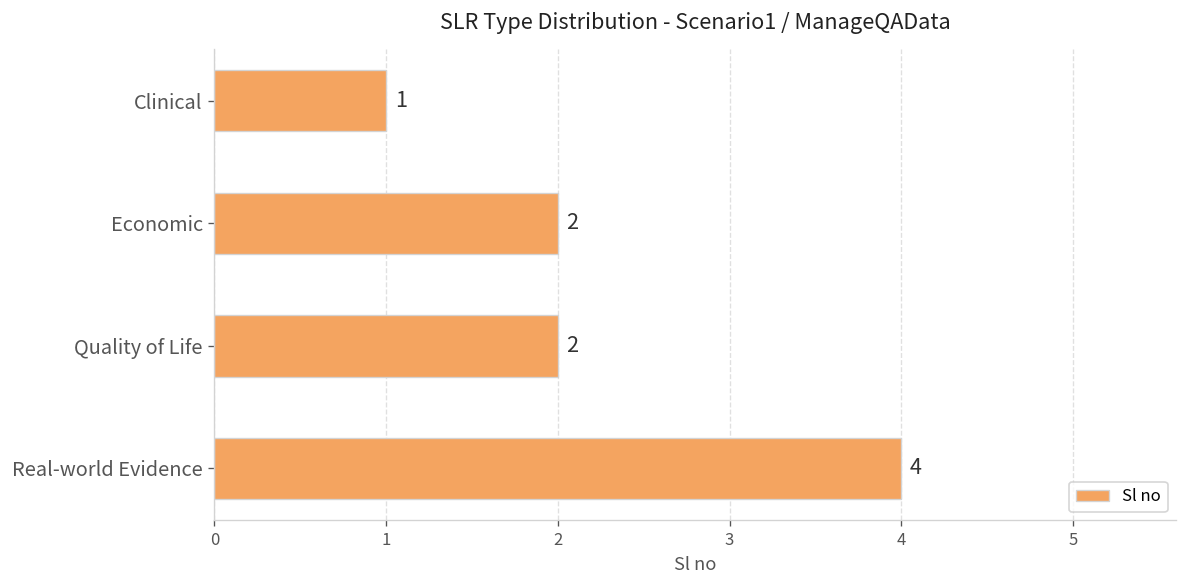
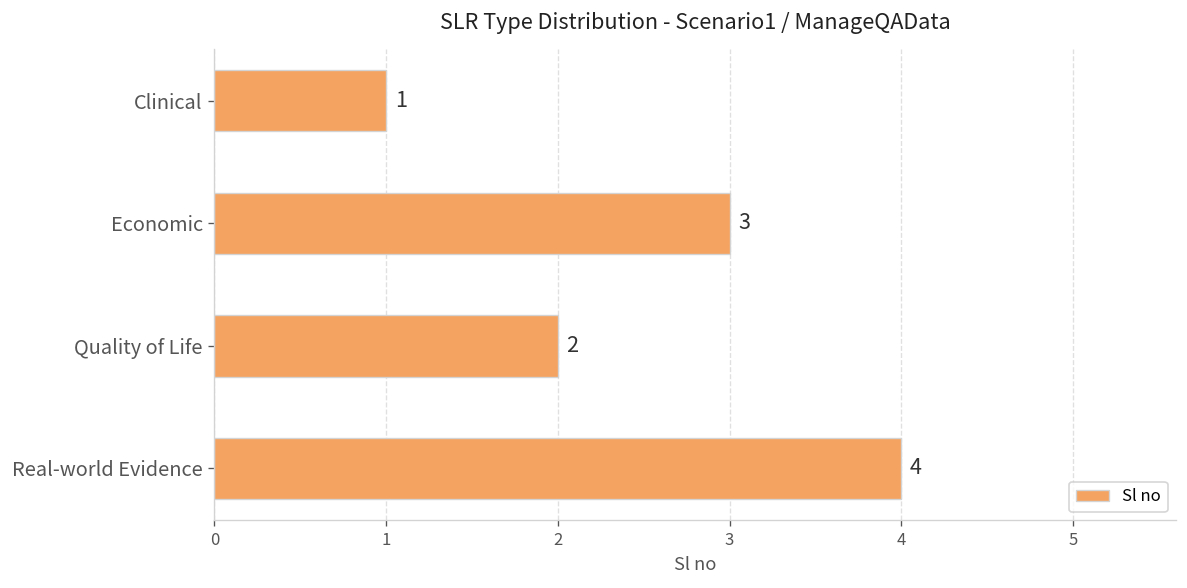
Economic: 2 -> 3
